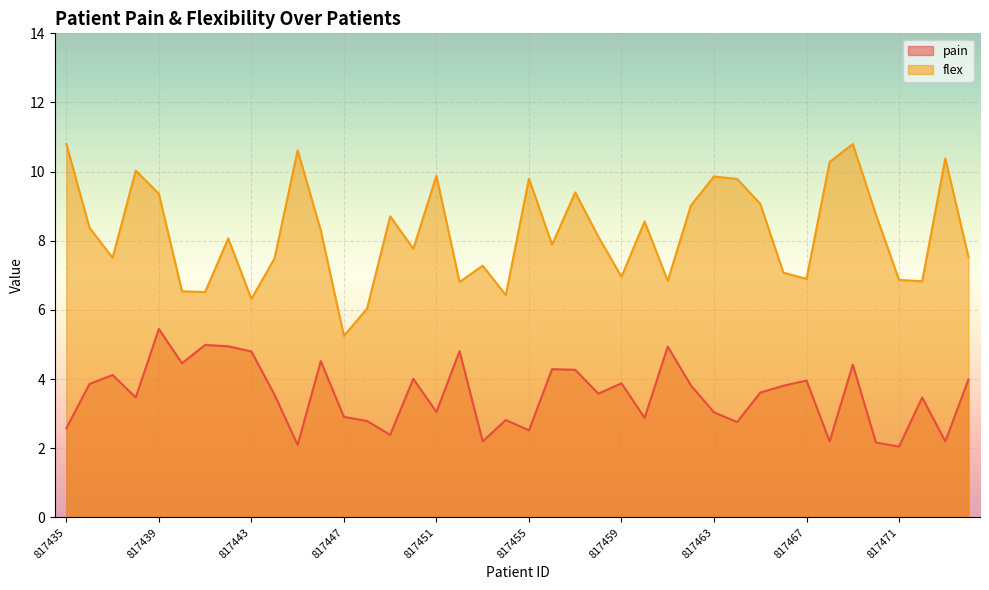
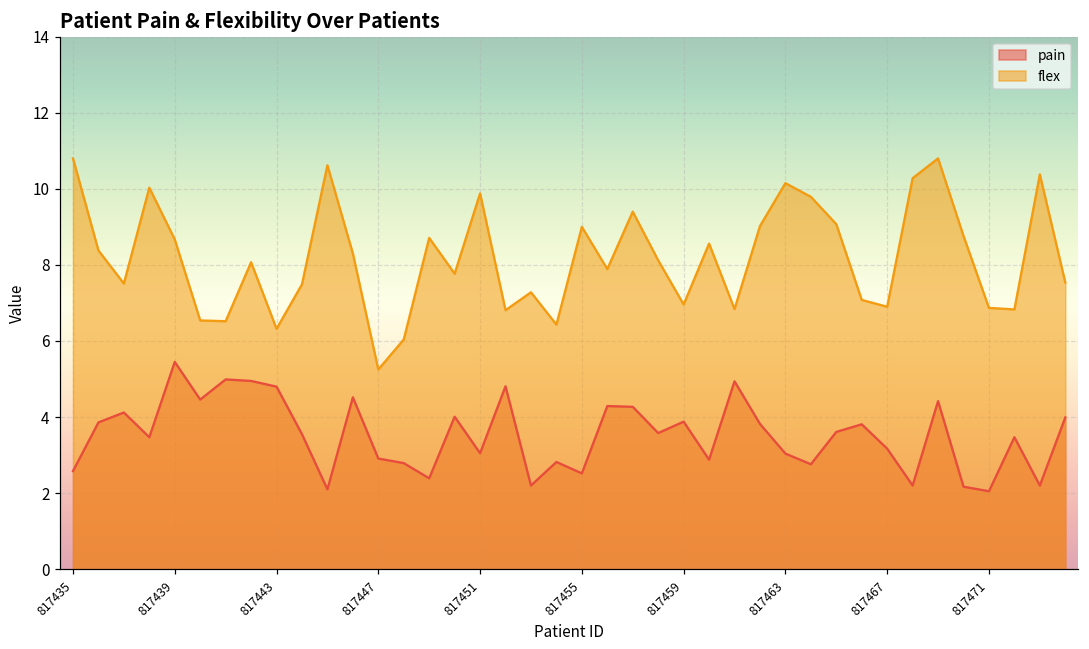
flex, 817439: 9.4 -> 8.7
flex, 817455: 9.8 -> 9.0
flex, 817463: 9.9 -> 10.2
pain, 817467: 4.0 -> 3.2
